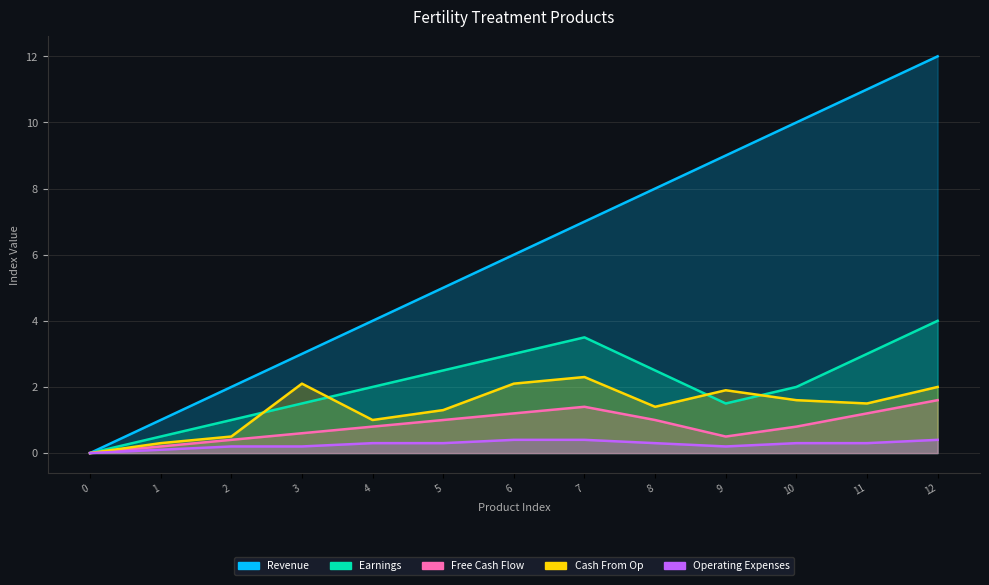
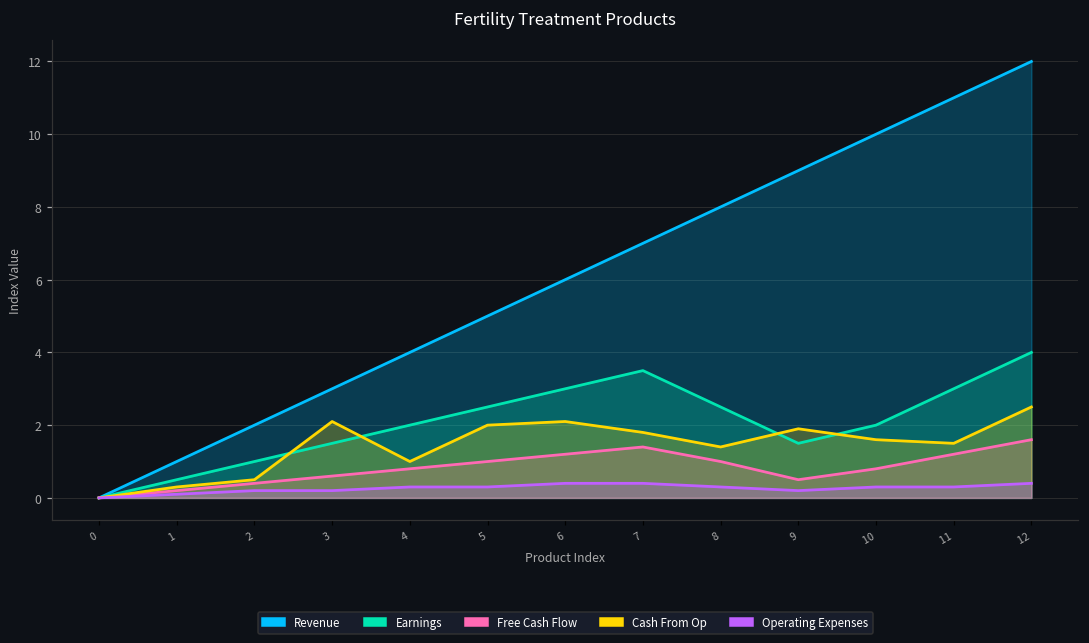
Cash From Op, 5: 1.3 -> 2.0
Cash From Op, 7: 2.3 -> 1.8
Cash From Op, 12: 2.0 -> 2.5
